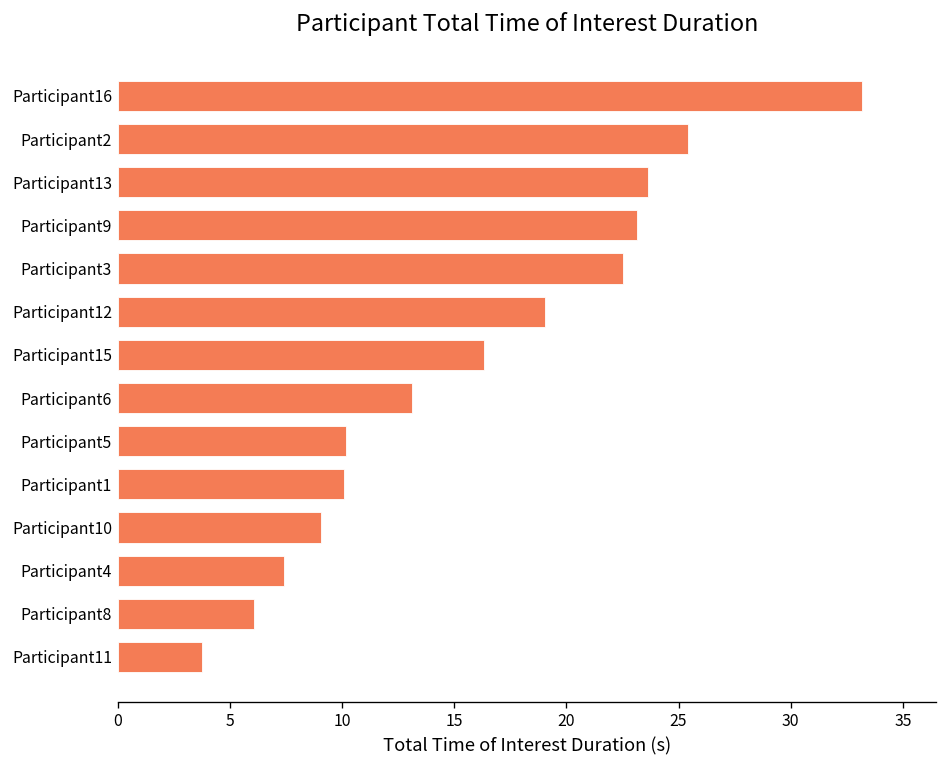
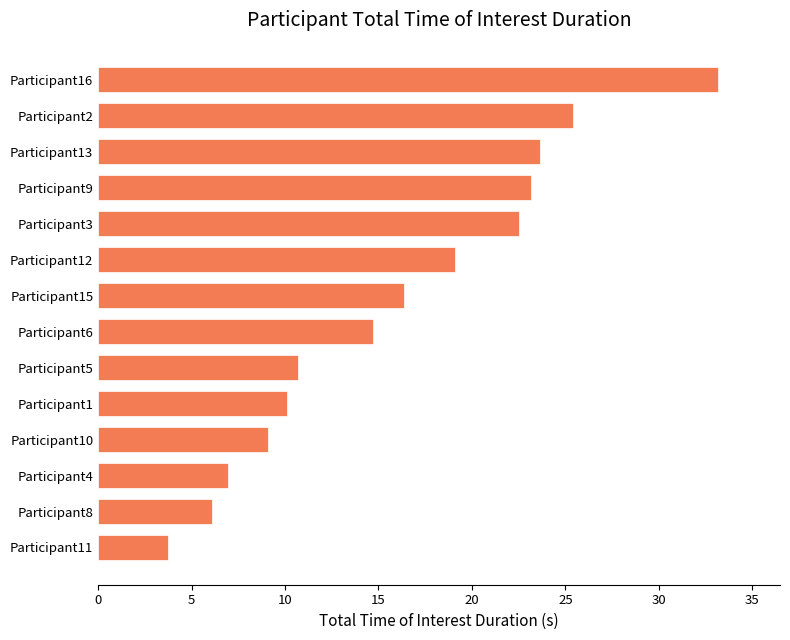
Participant6: 13.1 -> 14.7
Participant5: 10.2 -> 10.7
Participant4: 7.4 -> 7.0
